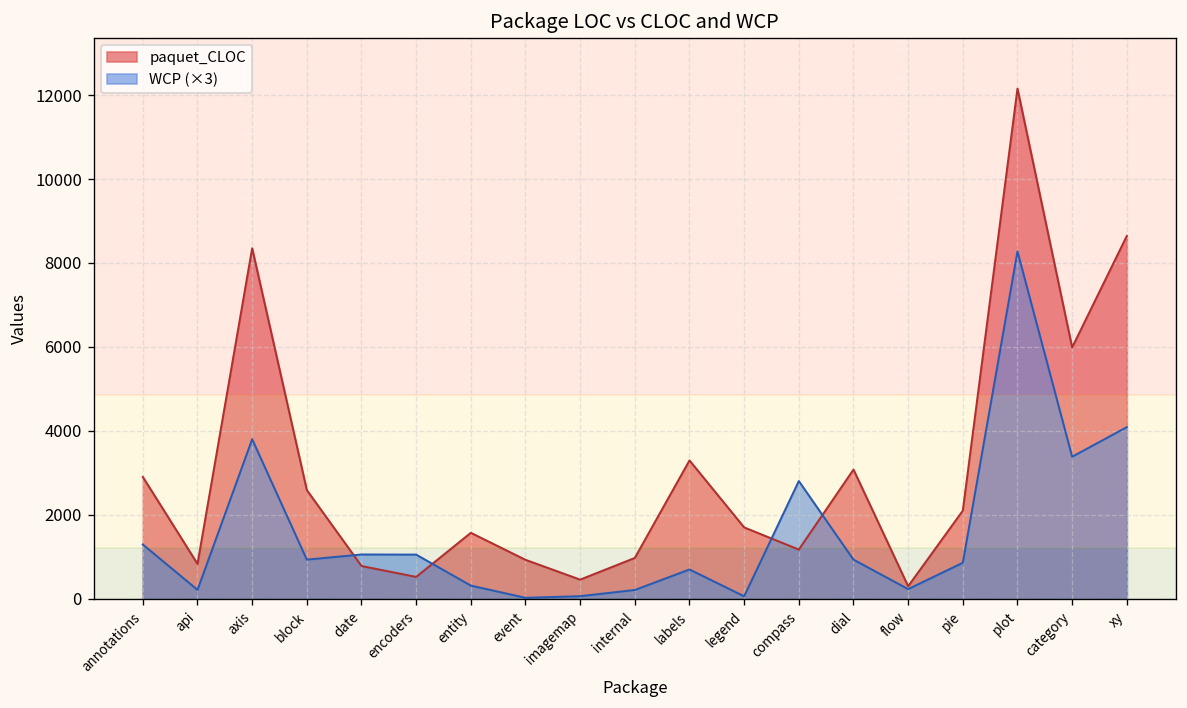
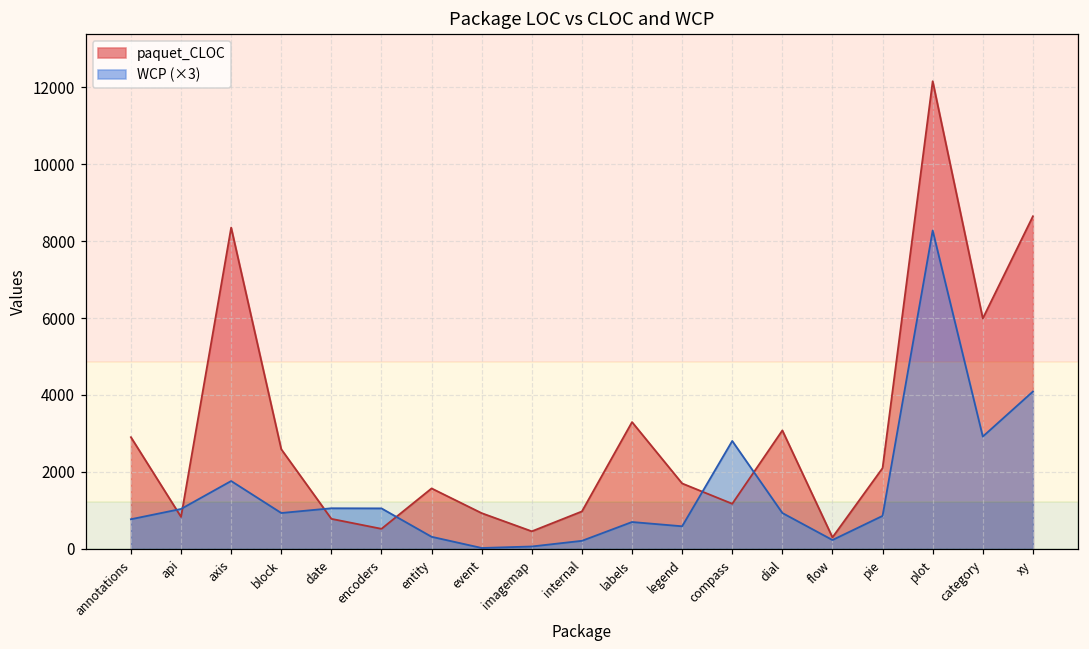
WCP (×3), annotations: 1300 -> 800
WCP (×3), api: 200 -> 1000
WCP (×3), axis: 3800 -> 1800
WCP (×3), legend: 100 -> 600
WCP (×3), category: 3400 -> 2900
